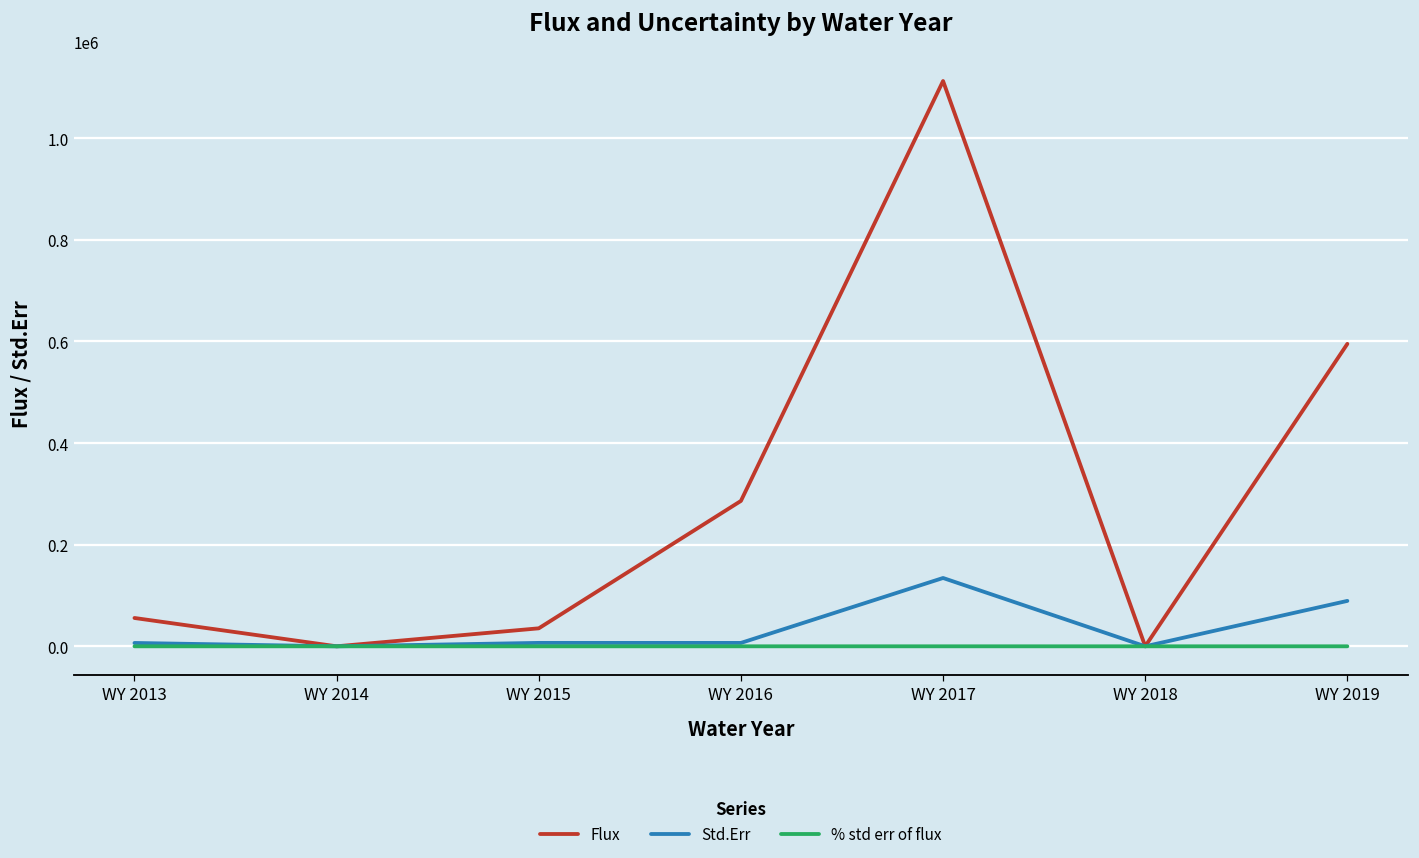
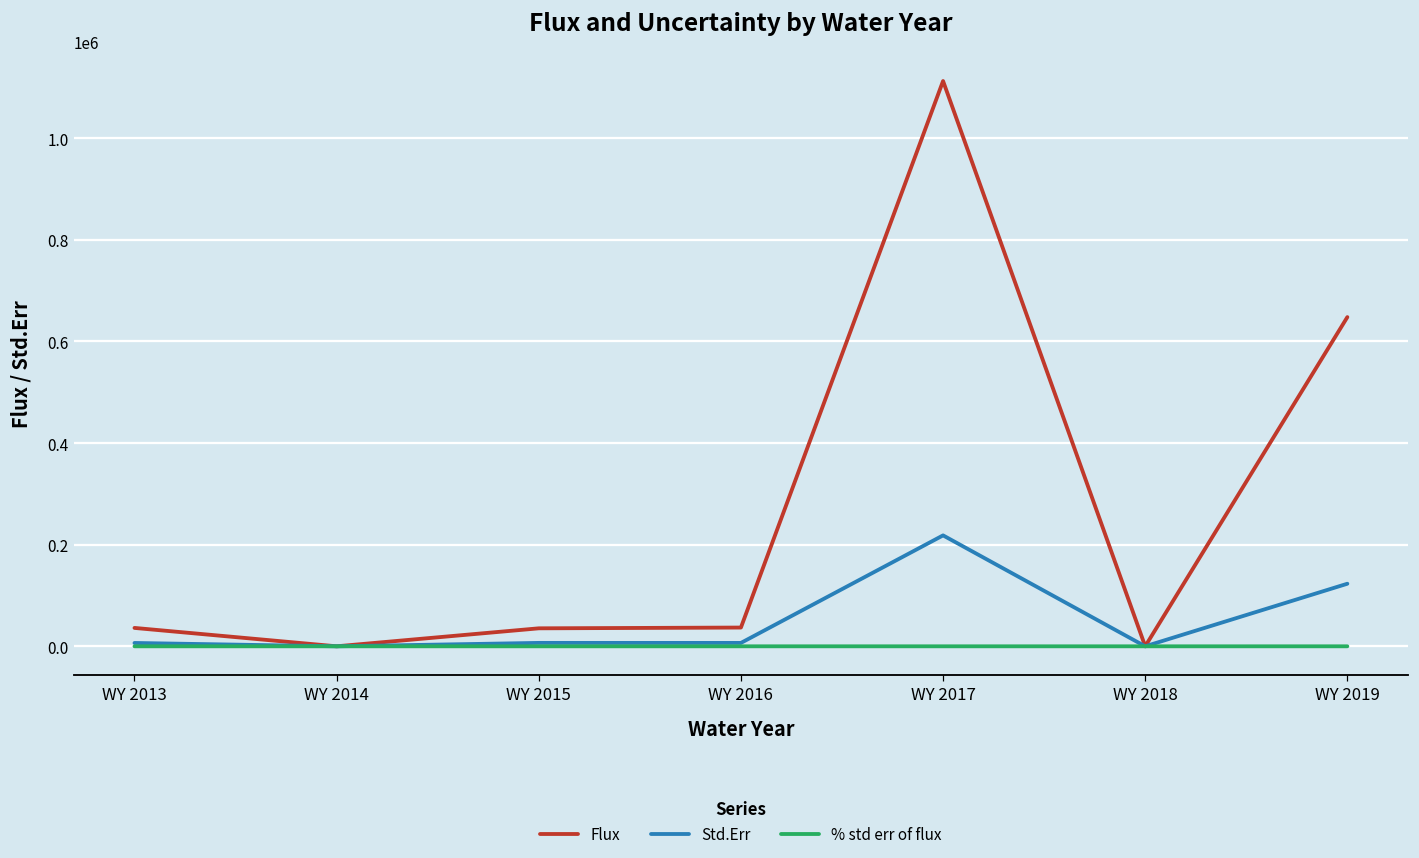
Flux, WY 2013: 60000 -> 40000
Flux, WY 2016: 290000 -> 40000
Std.Err, WY 2017: 130000 -> 220000
Flux, WY 2019: 600000 -> 650000
Std.Err, WY 2019: 90000 -> 120000
